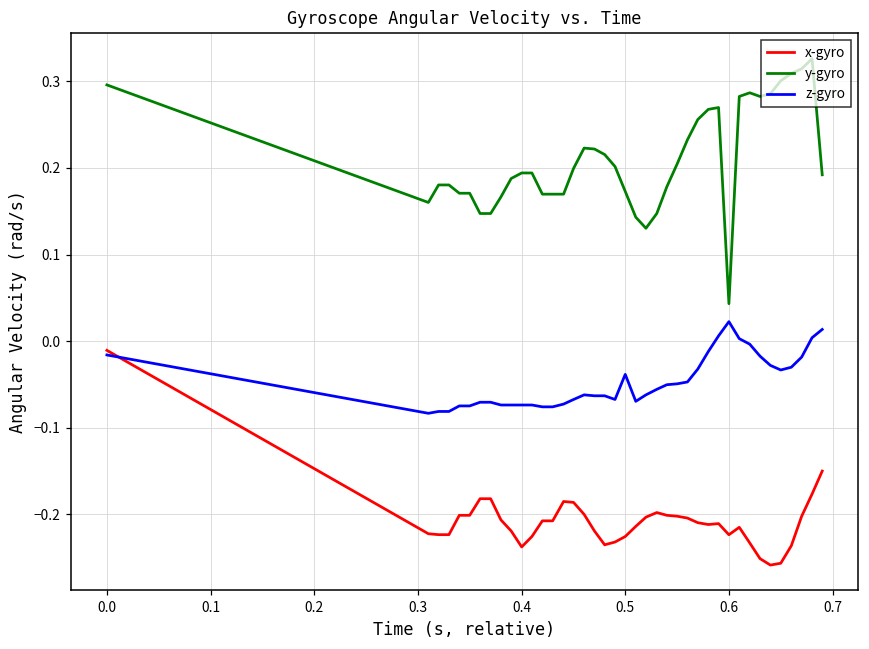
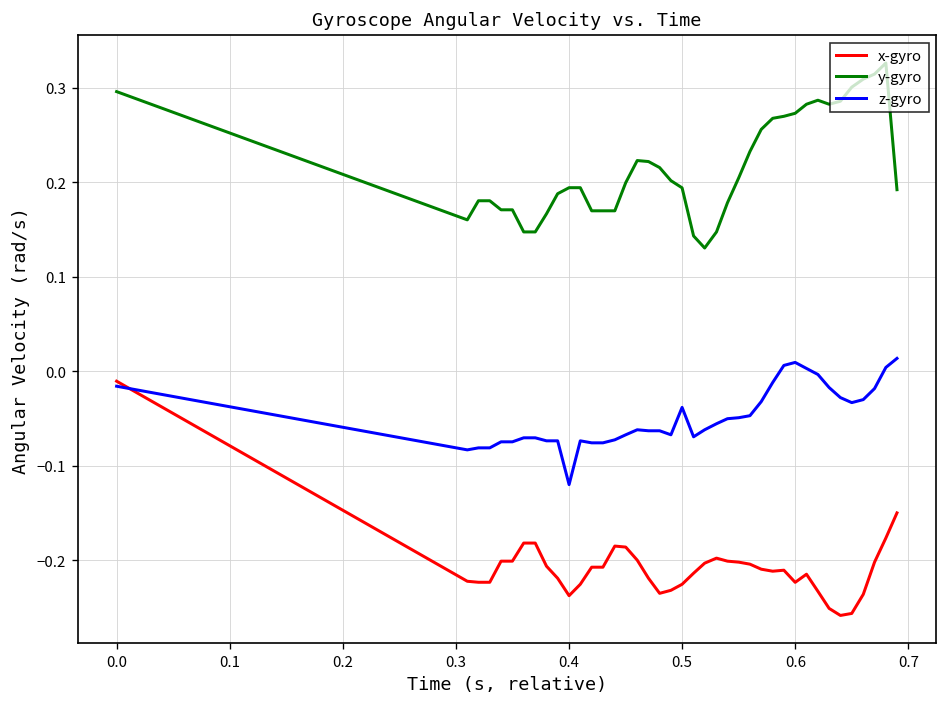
z-gyro, 0.4: -0.07 -> -0.12
y-gyro, 0.5: 0.17 -> 0.19
y-gyro, 0.6: 0.04 -> 0.27
z-gyro, 0.6: 0.02 -> 0.01
